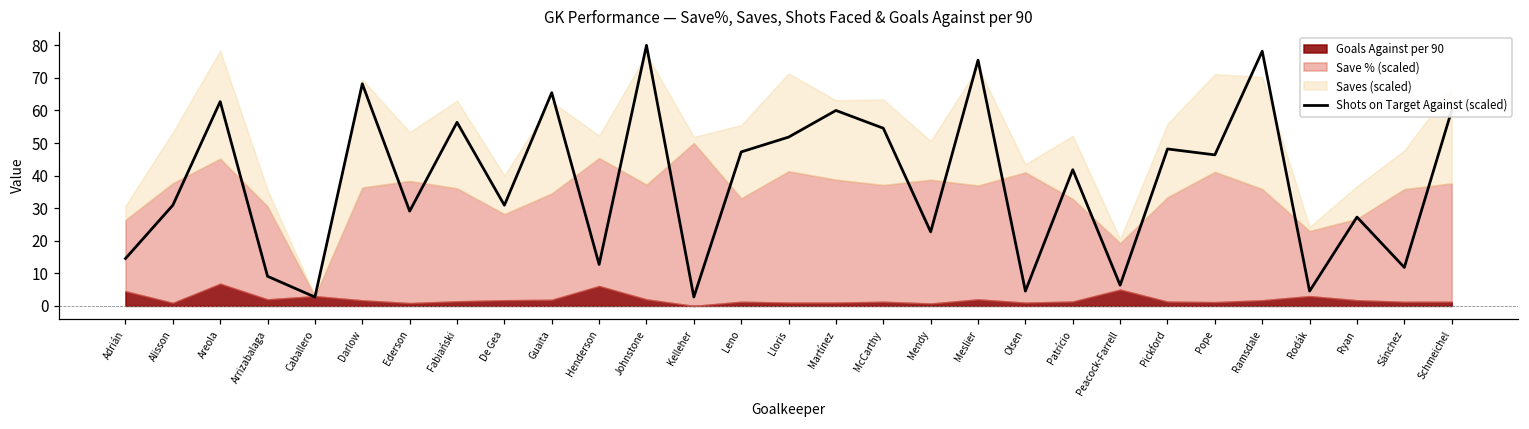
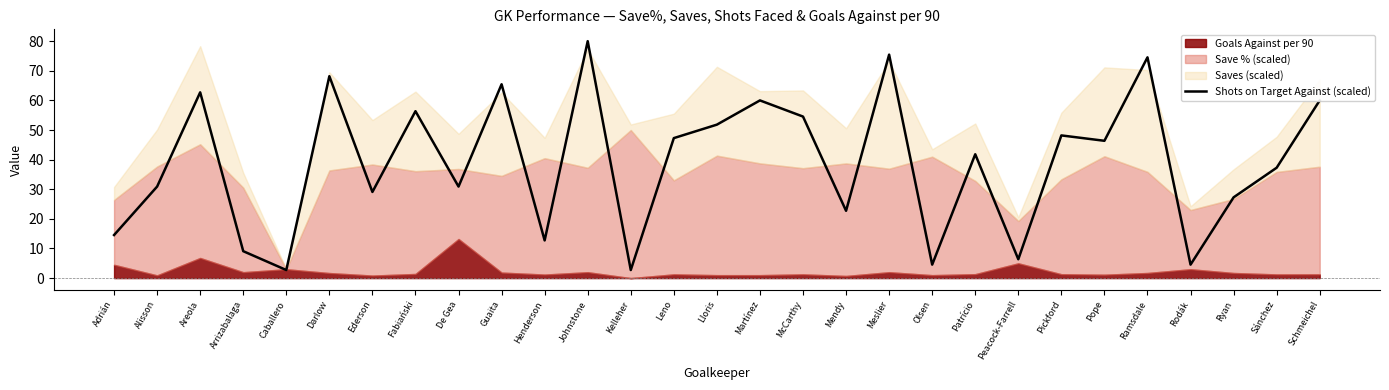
Saves (scaled), Alisson: 16 -> 13
Goals Against per 90, De Gea: 2 -> 13
Save % (scaled), De Gea: 26 -> 24
Goals Against per 90, Henderson: 6 -> 1
Shots on Target Against (scaled), Ramsdale: 78 -> 75
Shots on Target Against (scaled), Sánchez: 12 -> 37
